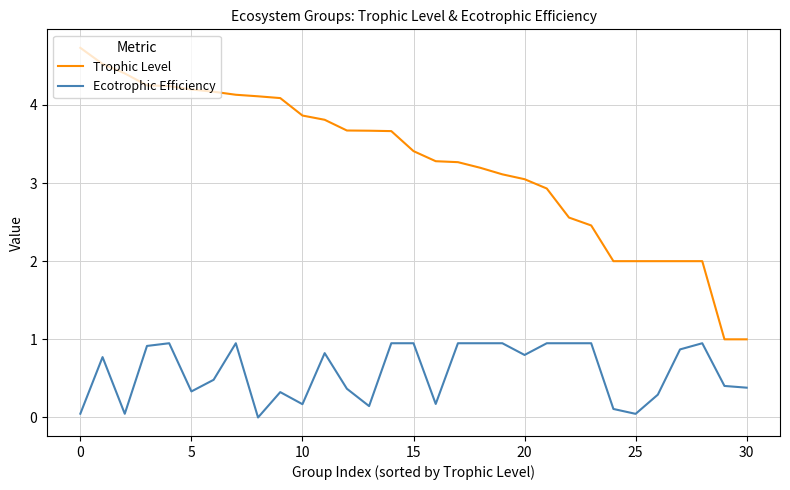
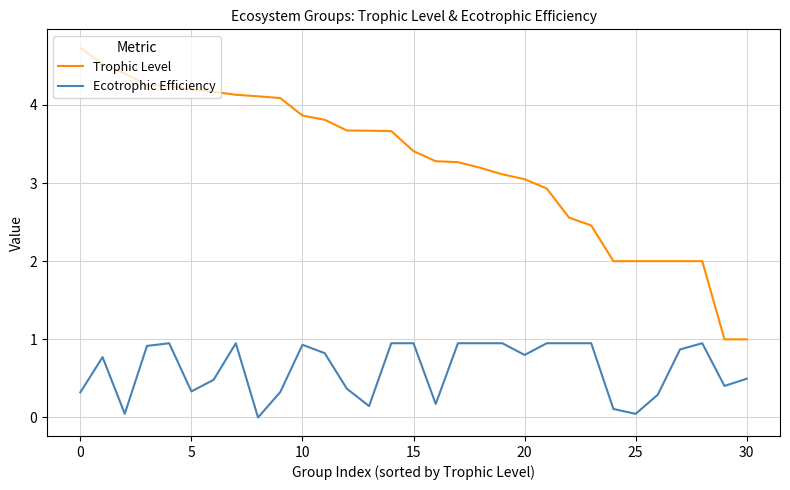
Ecotrophic Efficiency, 0: 0.0 -> 0.3
Ecotrophic Efficiency, 10: 0.2 -> 0.9
Ecotrophic Efficiency, 30: 0.4 -> 0.5
